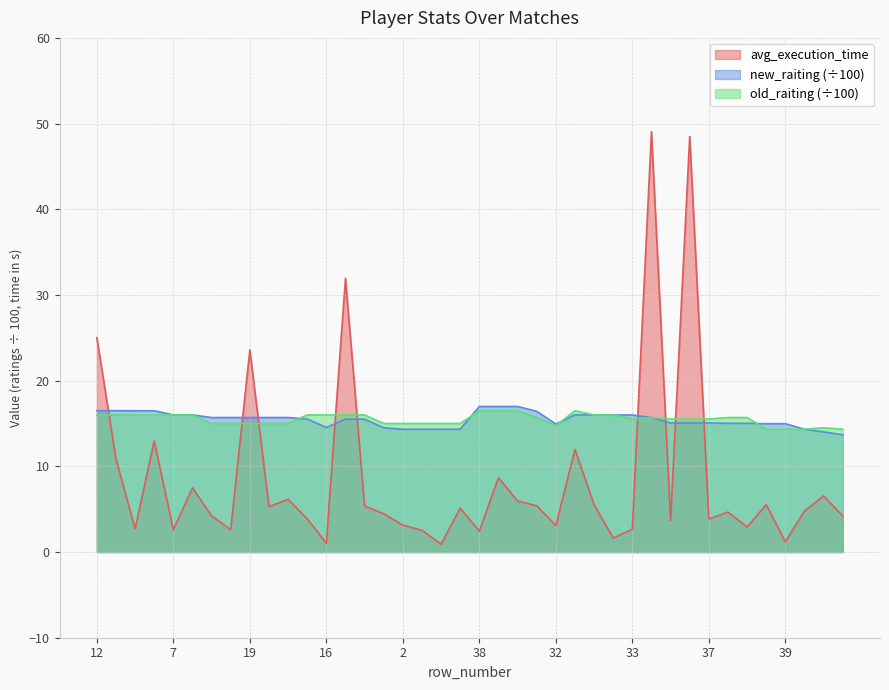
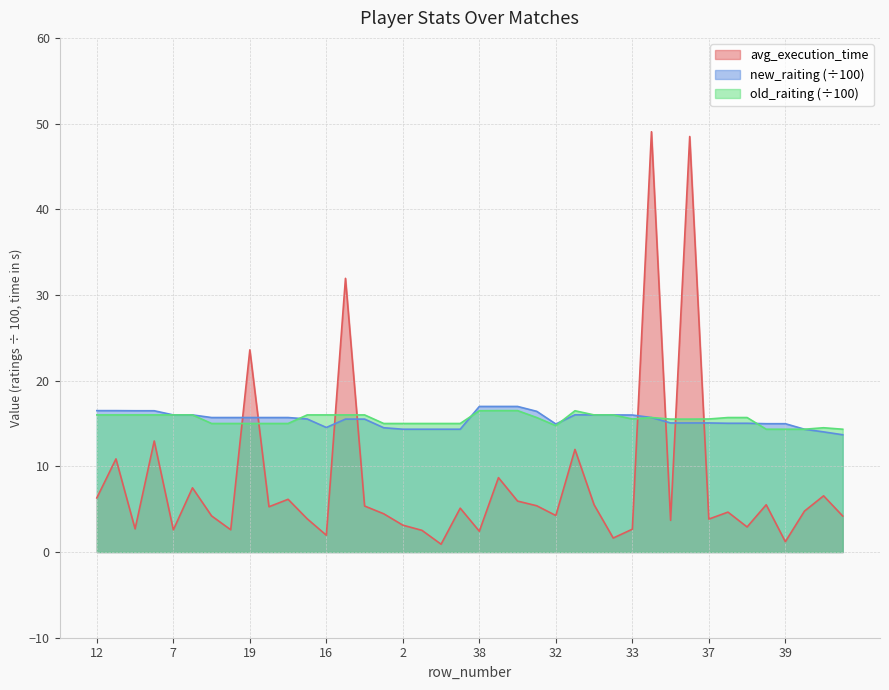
avg_execution_time, 12: 25 -> 6
avg_execution_time, 16: 1 -> 2
avg_execution_time, 32: 3 -> 4
